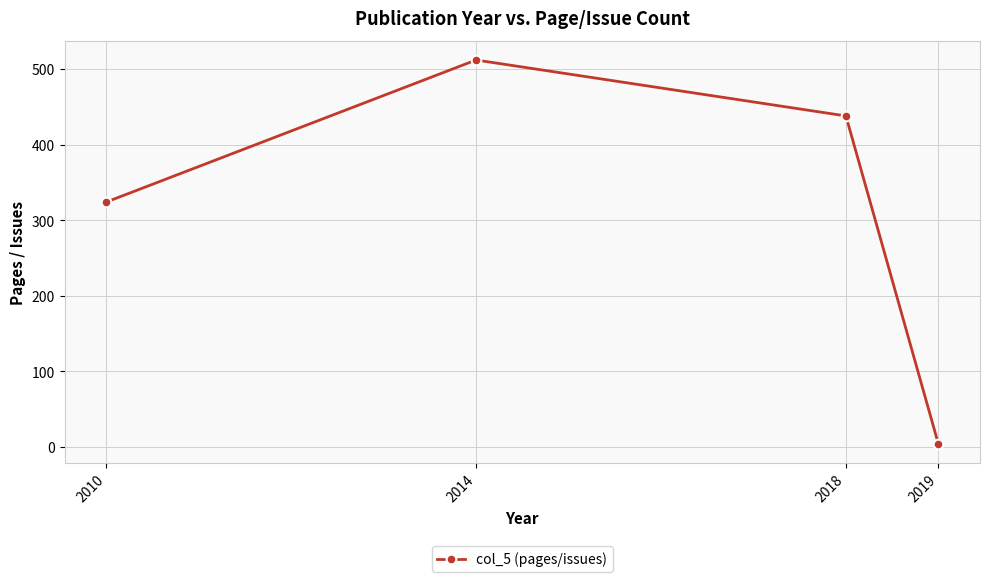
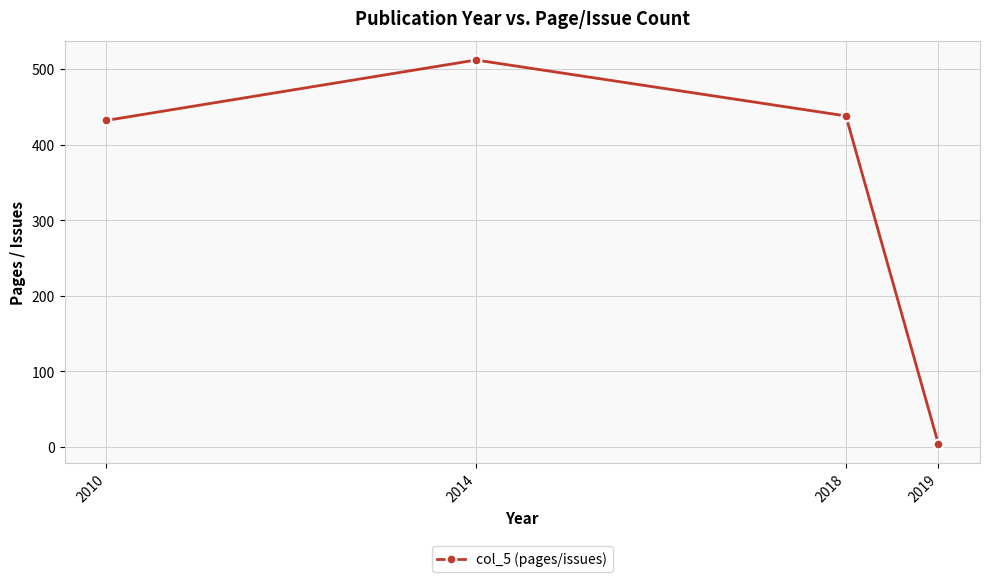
2010: 320 -> 430
